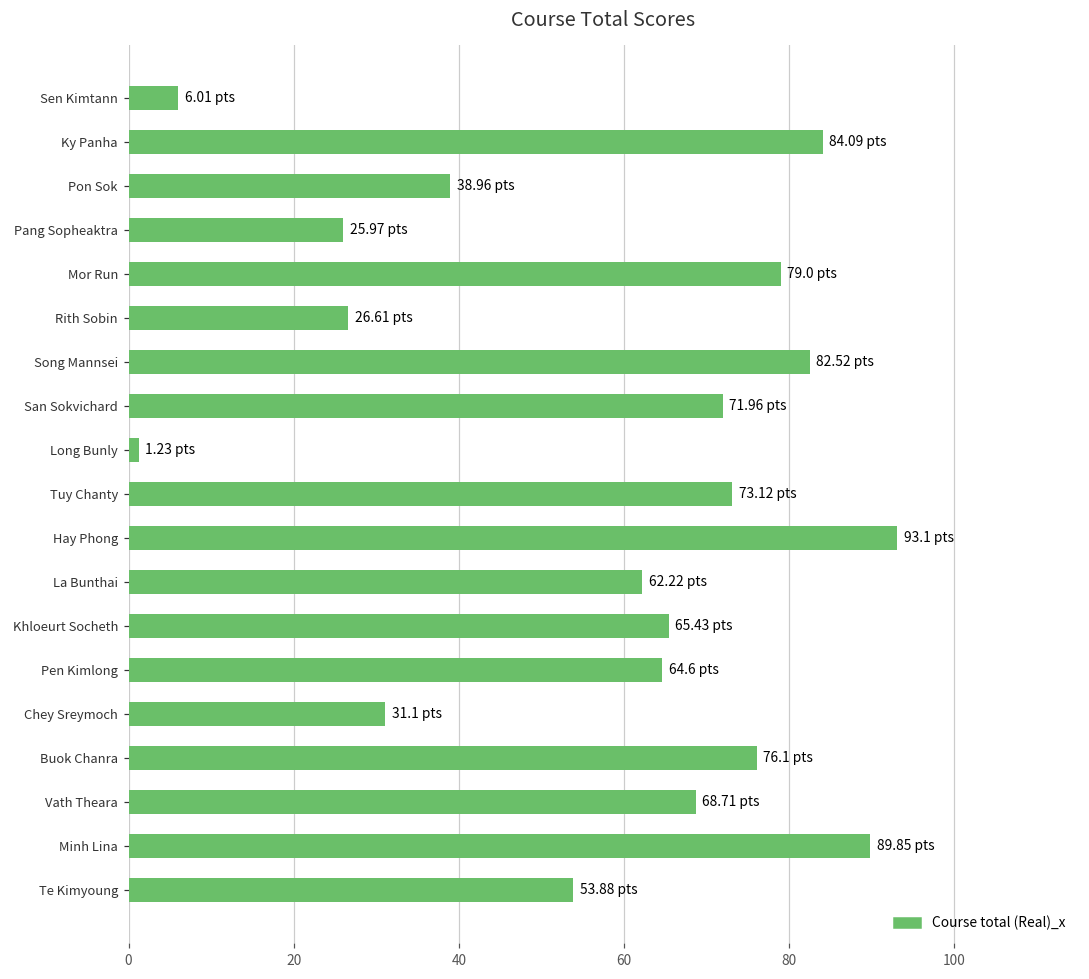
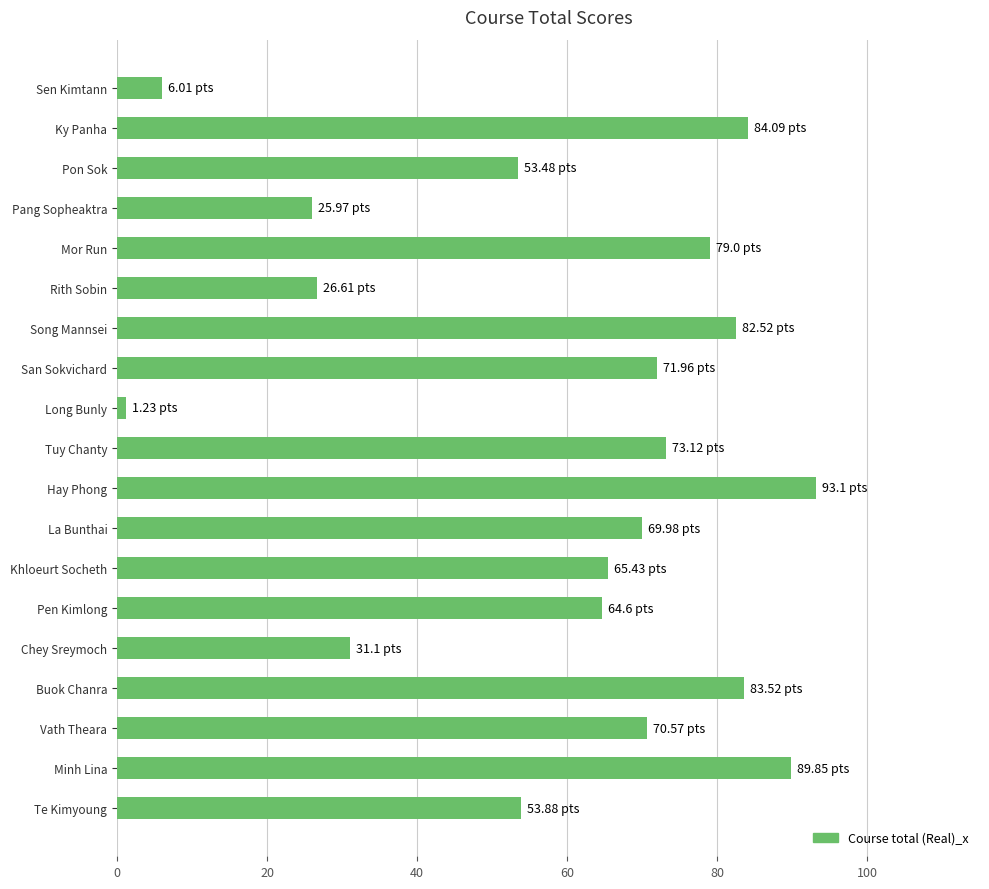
Pon Sok: 38.96 -> 53.48
La Bunthai: 62.22 -> 69.98
Buok Chanra: 76.1 -> 83.52
Vath Theara: 68.71 -> 70.57
